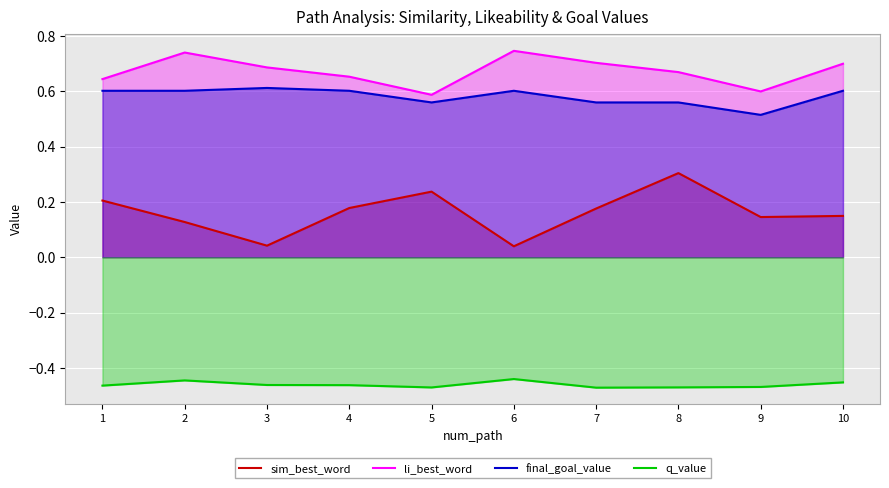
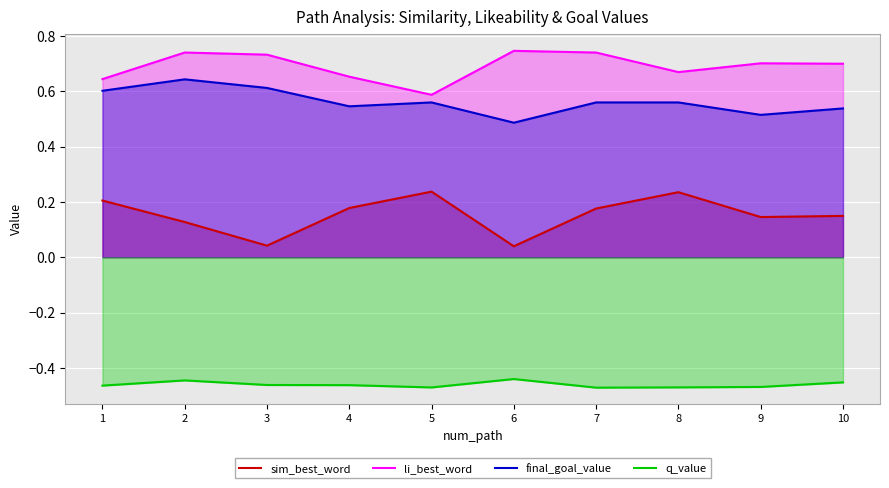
final_goal_value, 2: 0.60 -> 0.64
li_best_word, 3: 0.69 -> 0.73
final_goal_value, 4: 0.60 -> 0.55
final_goal_value, 6: 0.60 -> 0.49
li_best_word, 7: 0.70 -> 0.74
sim_best_word, 8: 0.30 -> 0.24
li_best_word, 9: 0.60 -> 0.70
final_goal_value, 10: 0.60 -> 0.54
